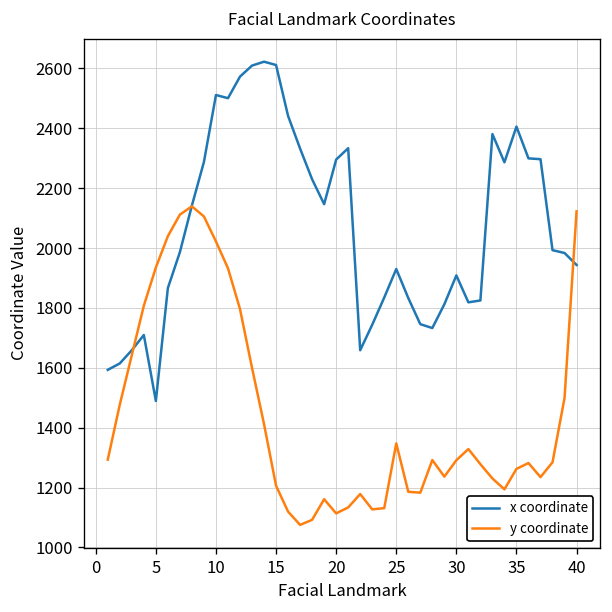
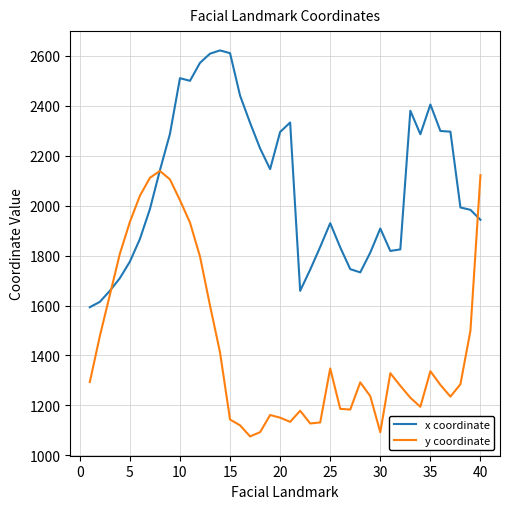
x coordinate, 5: 1490 -> 1780
y coordinate, 15: 1210 -> 1140
y coordinate, 20: 1110 -> 1150
y coordinate, 30: 1290 -> 1090
y coordinate, 35: 1260 -> 1340
